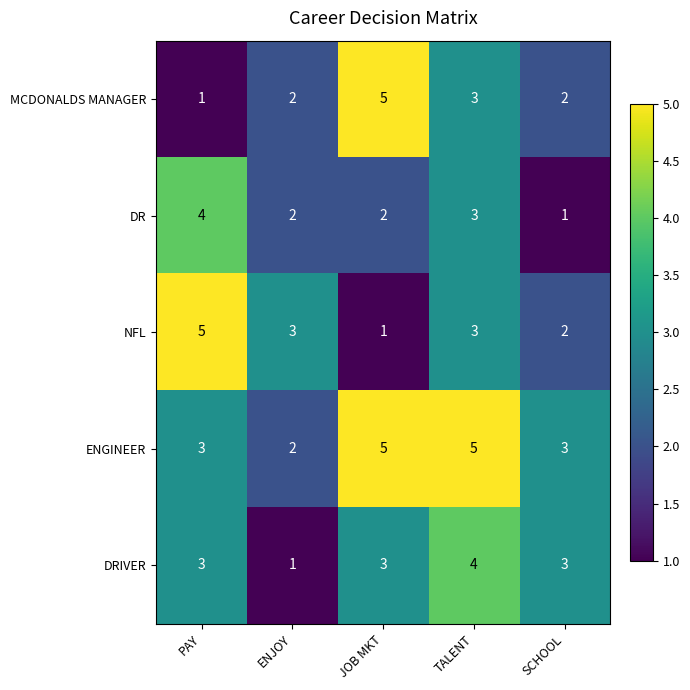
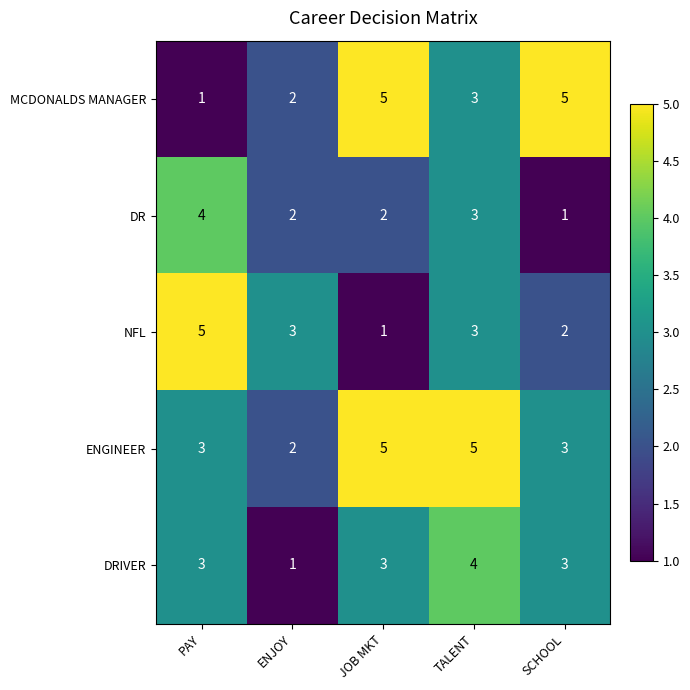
MCDONALDS MANAGER, SCHOOL: 2 -> 5
